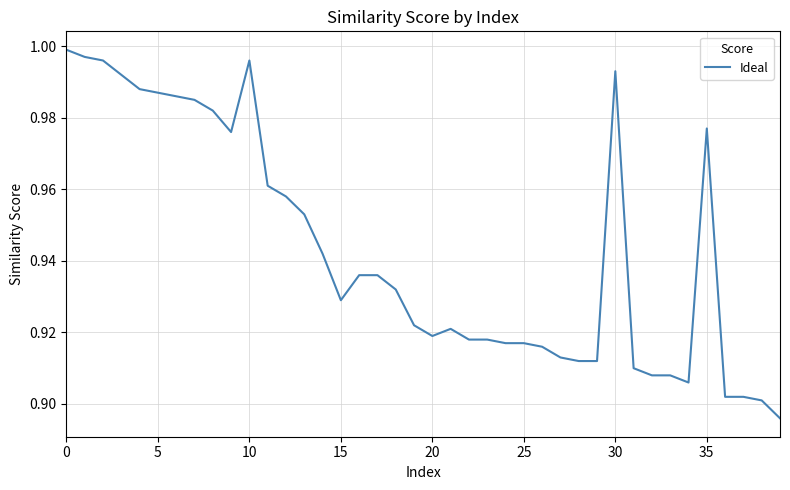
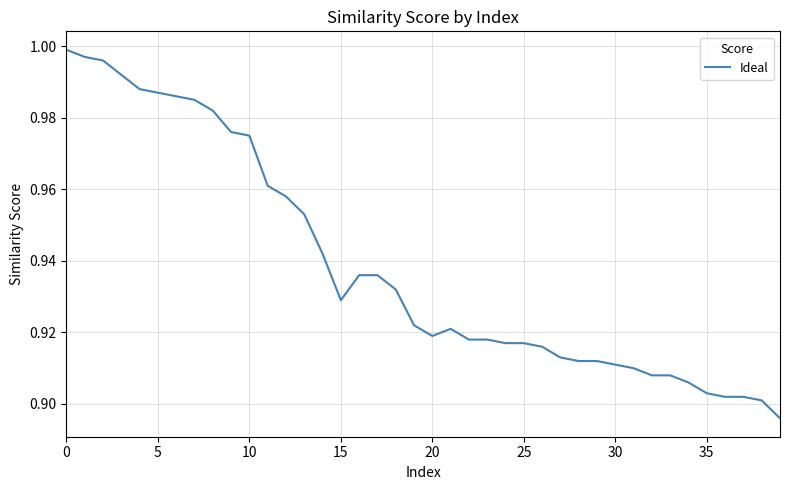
10: 0.996 -> 0.975
30: 0.993 -> 0.911
35: 0.977 -> 0.903
